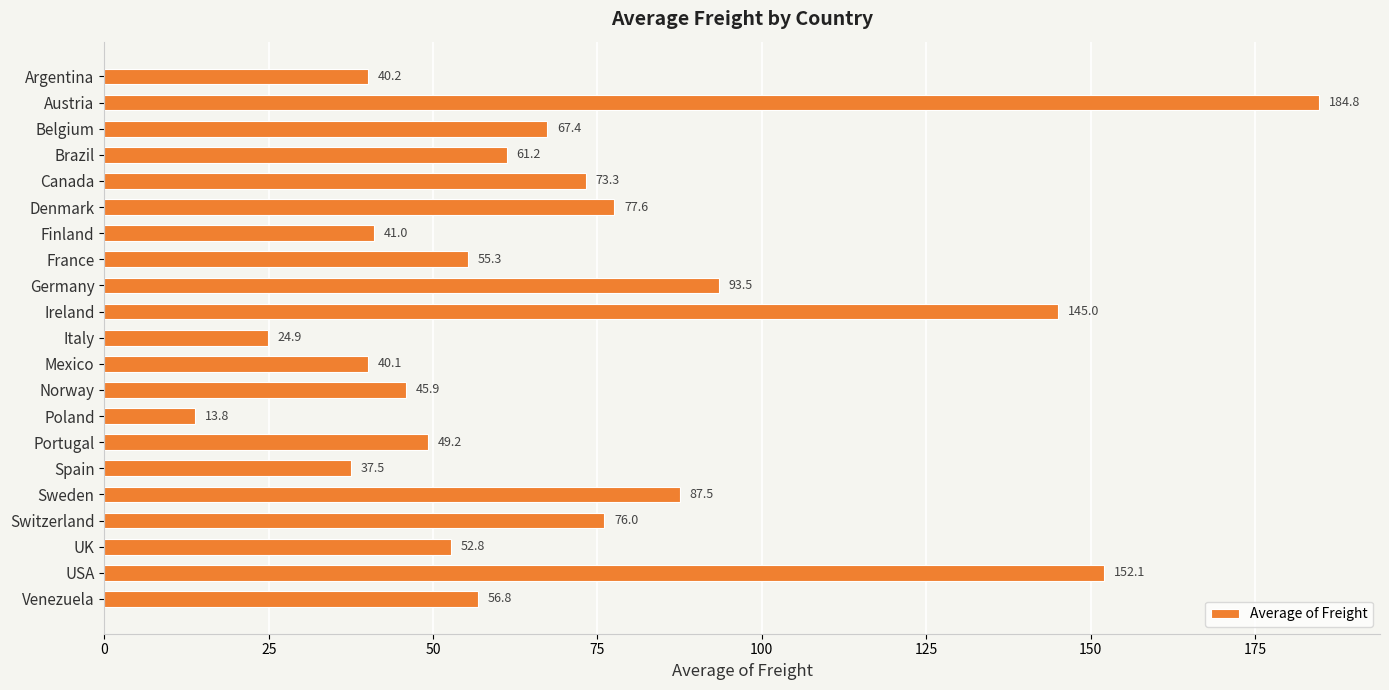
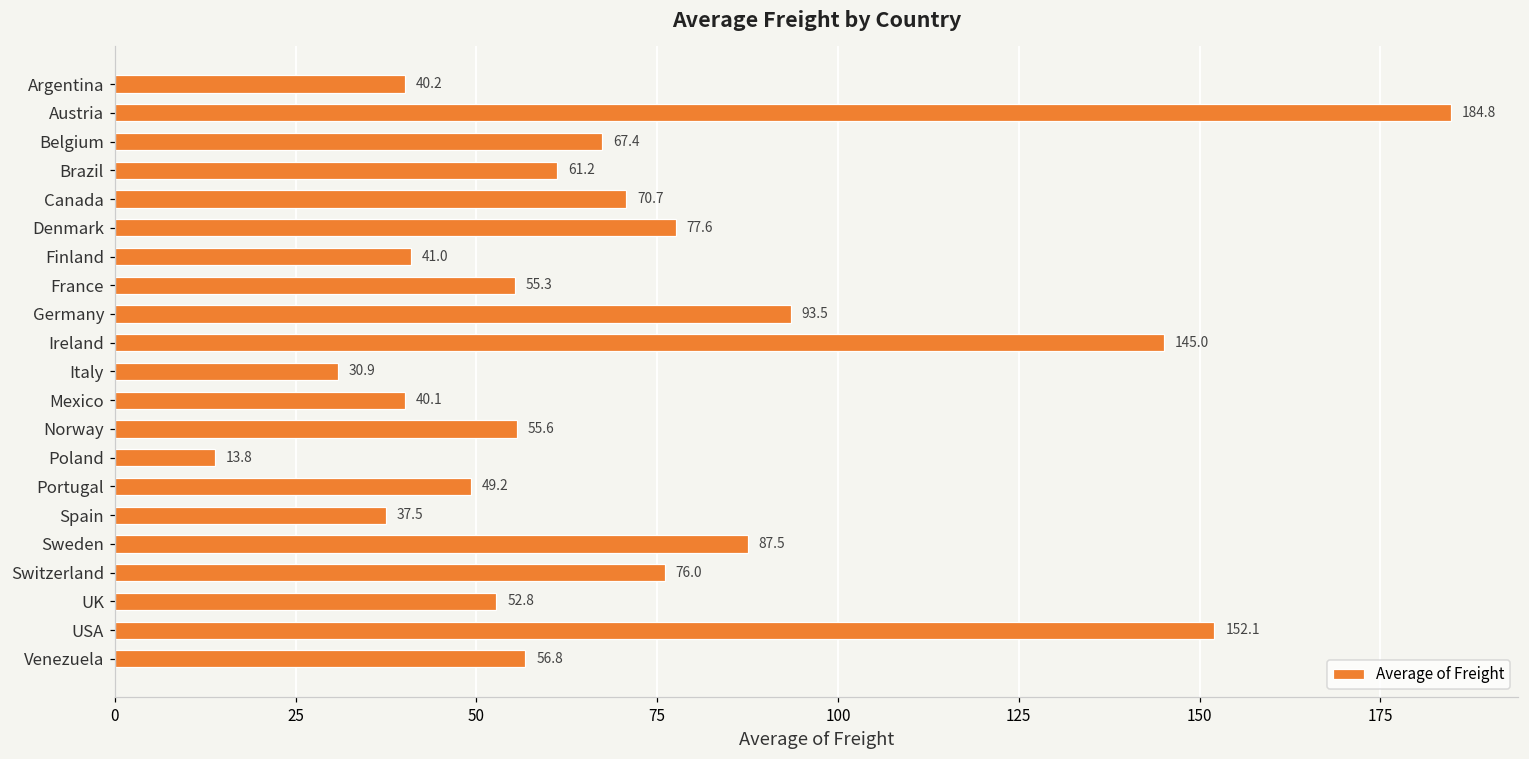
Canada: 73.3 -> 70.7
Italy: 24.9 -> 30.9
Norway: 45.9 -> 55.6
